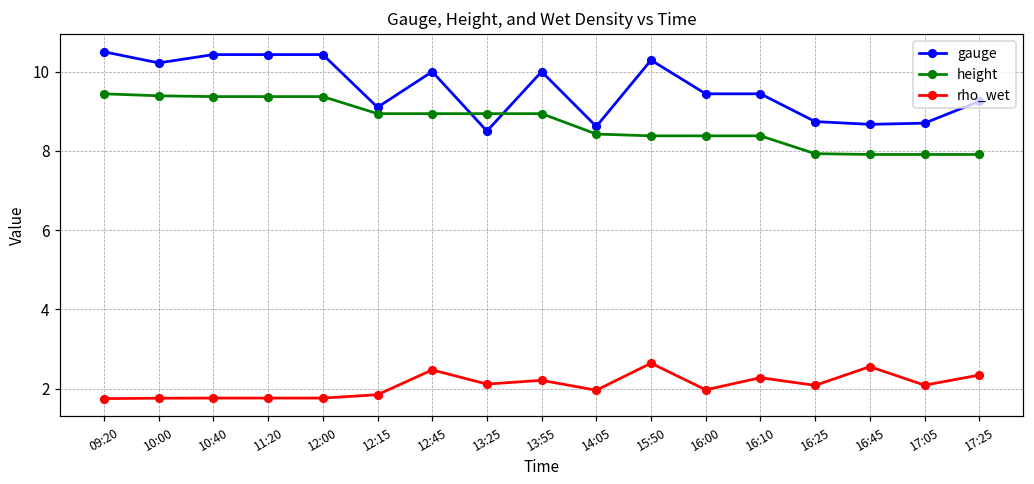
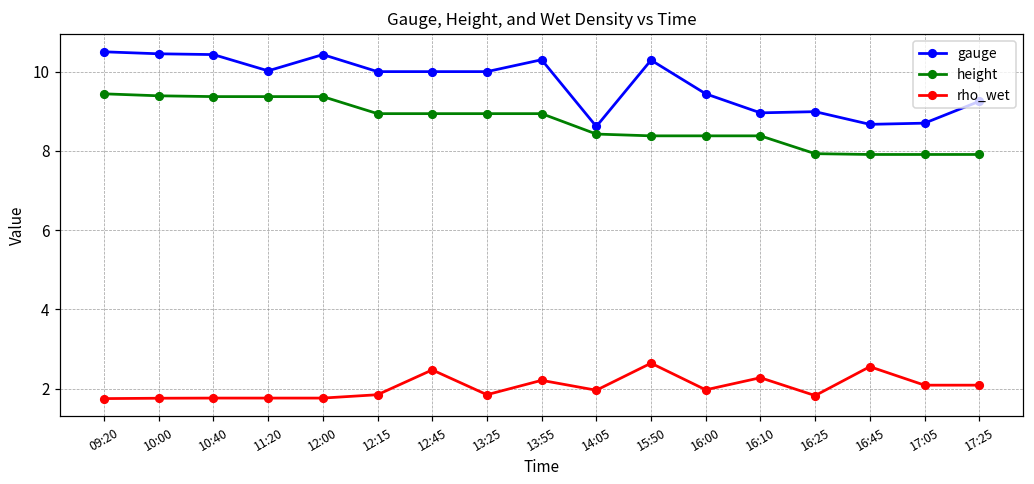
gauge, 10:00: 10.2 -> 10.5
gauge, 11:20: 10.4 -> 10.0
gauge, 12:15: 9.1 -> 10.0
gauge, 13:25: 8.5 -> 10.0
rho_wet, 13:25: 2.1 -> 1.8
gauge, 13:55: 10.0 -> 10.3
gauge, 16:10: 9.4 -> 9.0
gauge, 16:25: 8.7 -> 9.0
rho_wet, 16:25: 2.1 -> 1.8
rho_wet, 17:25: 2.3 -> 2.1
